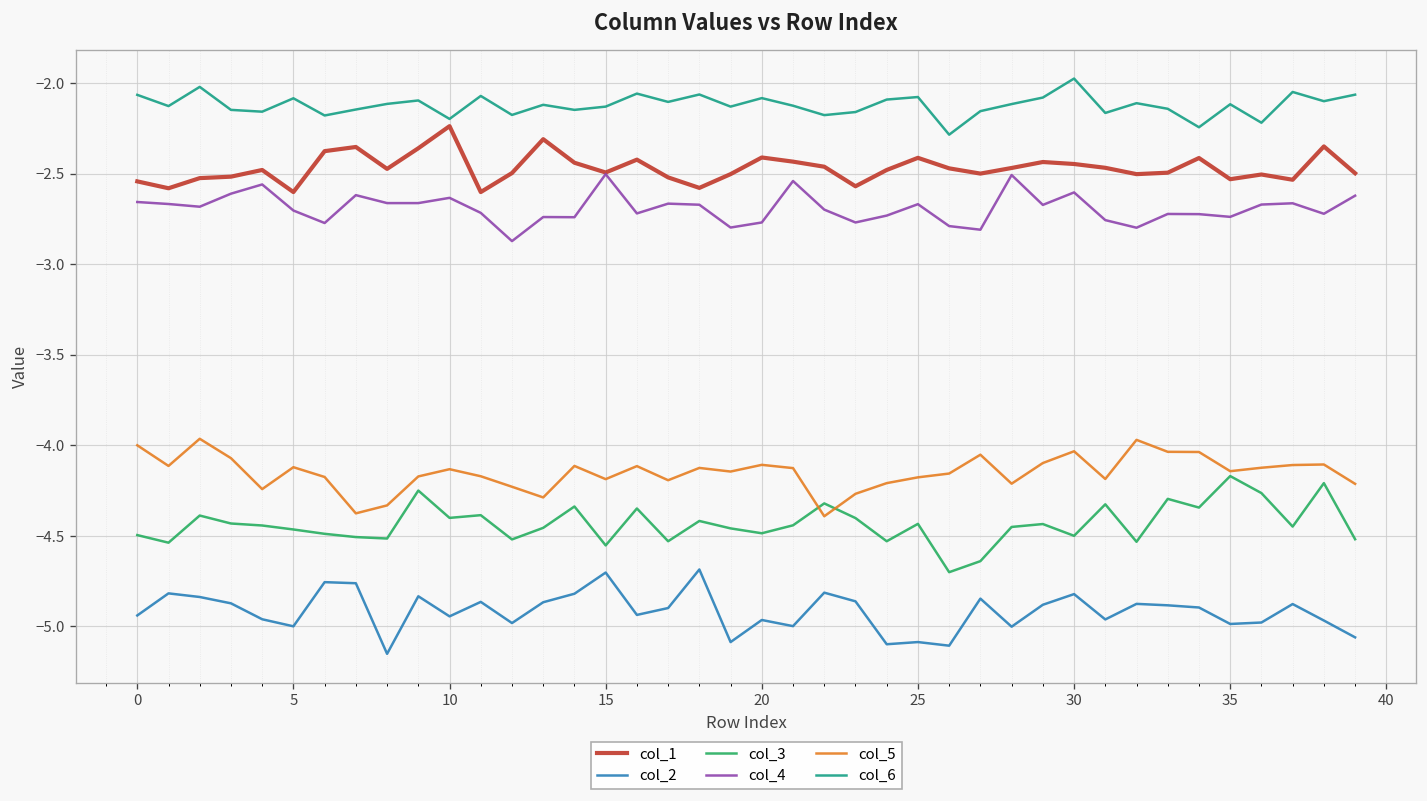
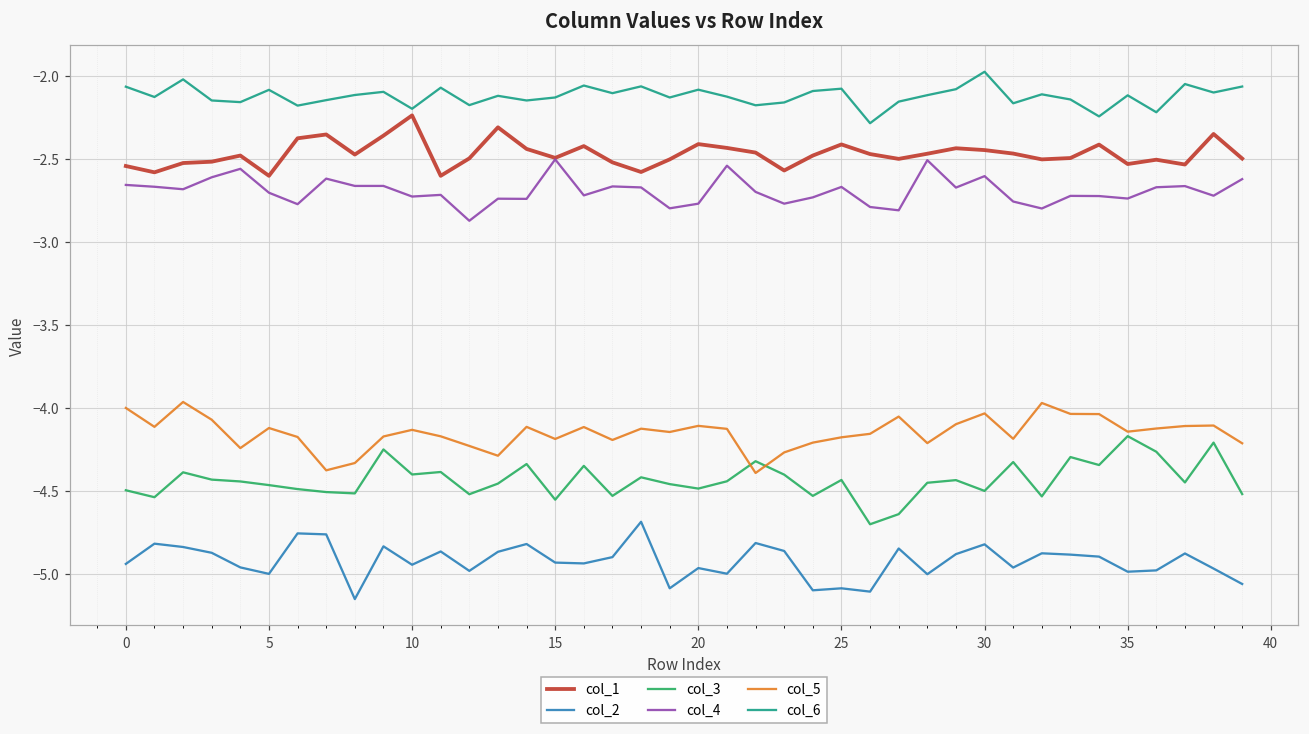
col_4, 10: -2.63 -> -2.73
col_2, 15: -4.70 -> -4.93
